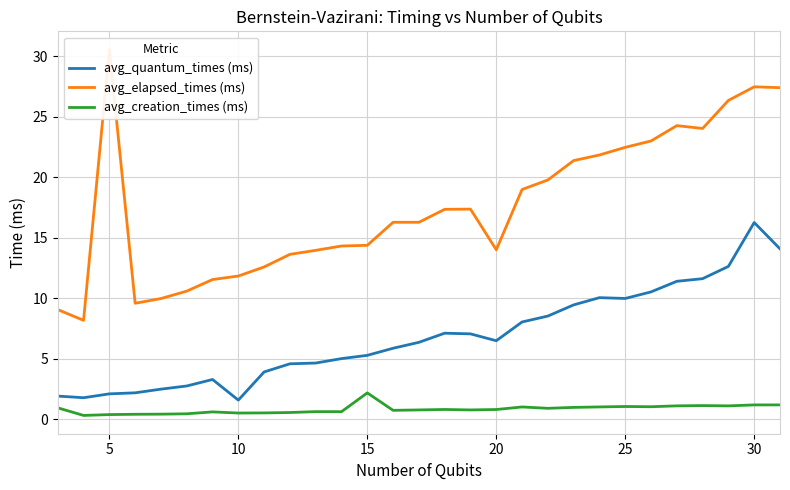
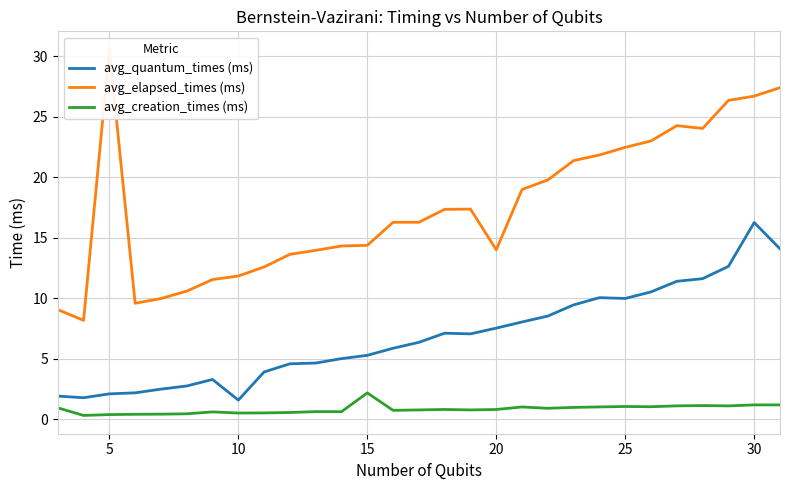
avg_quantum_times (ms), 20: 6.5 -> 7.5
avg_elapsed_times (ms), 30: 27.5 -> 26.7
